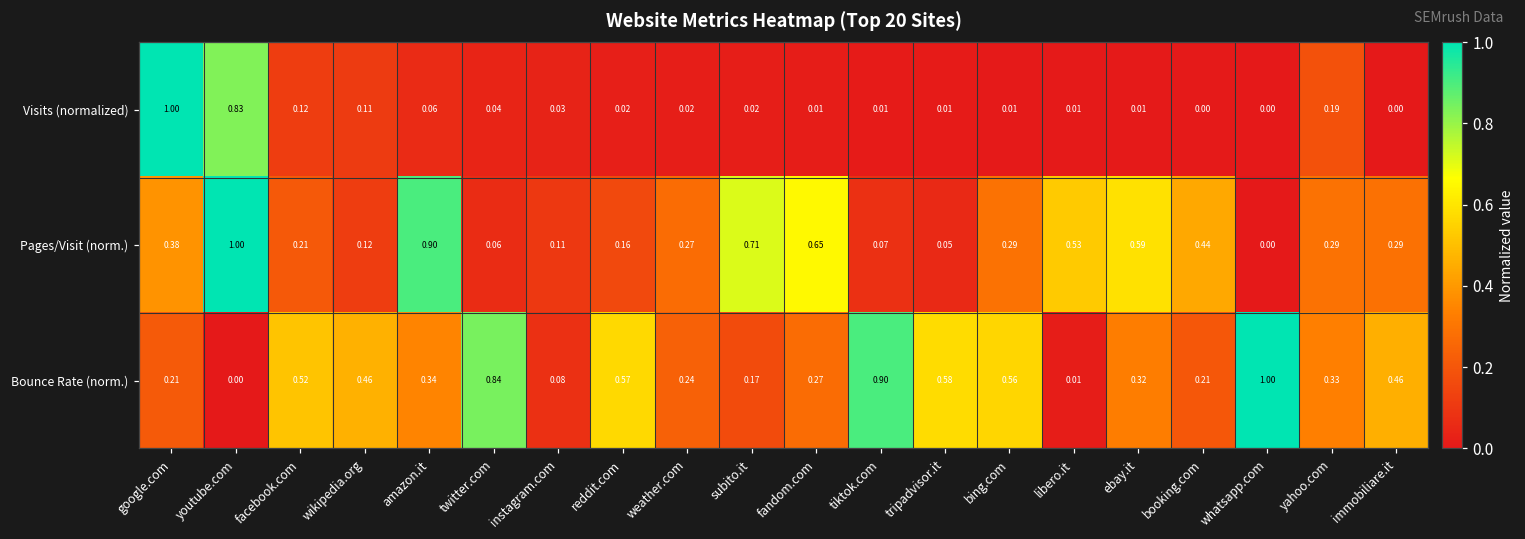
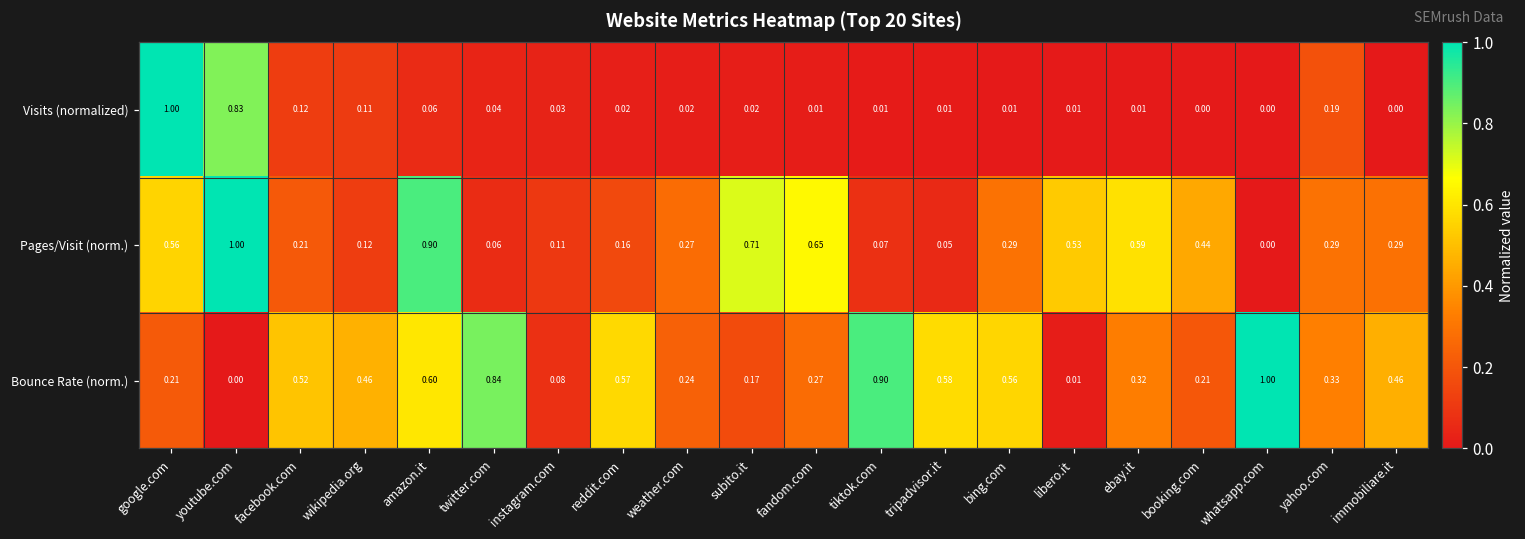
Pages/Visit (norm.), google.com: 0.38 -> 0.56
Bounce Rate (norm.), amazon.it: 0.34 -> 0.60
